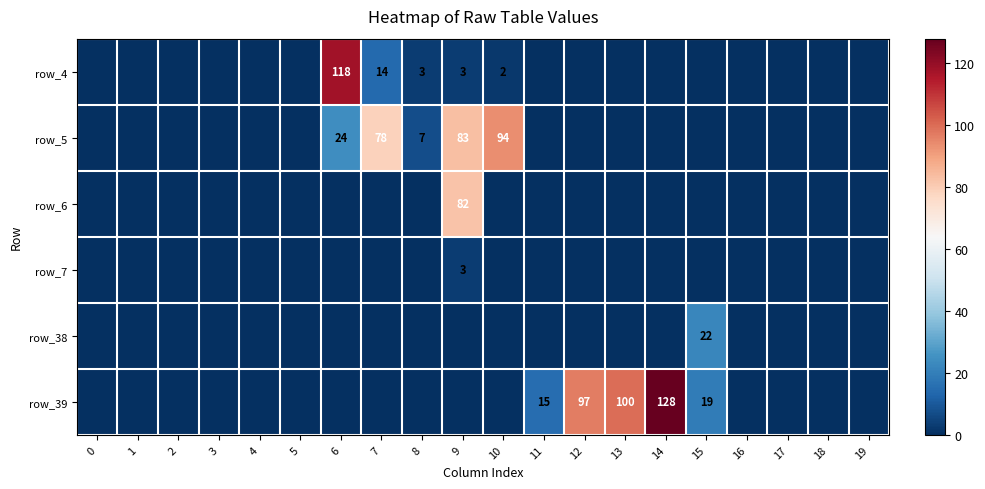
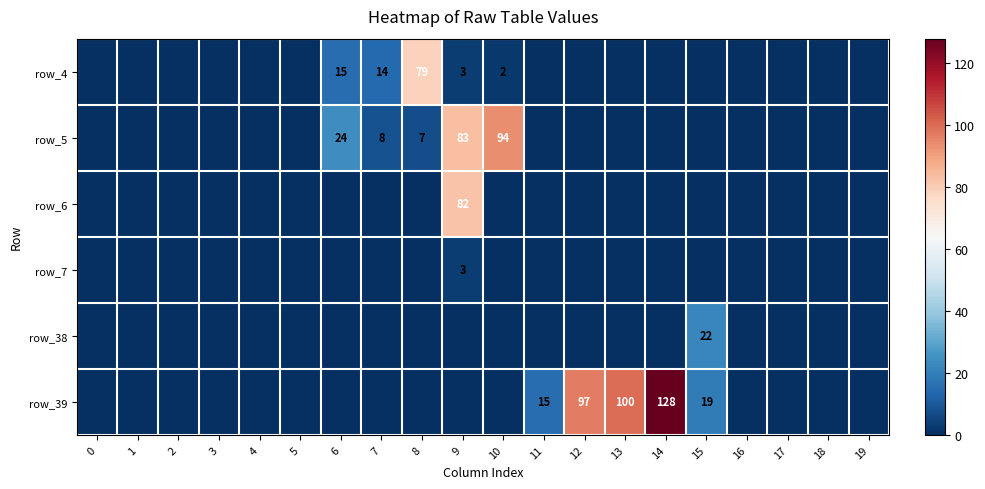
row_4, 6: 118 -> 15
row_4, 8: 3 -> 79
row_5, 7: 78 -> 8
